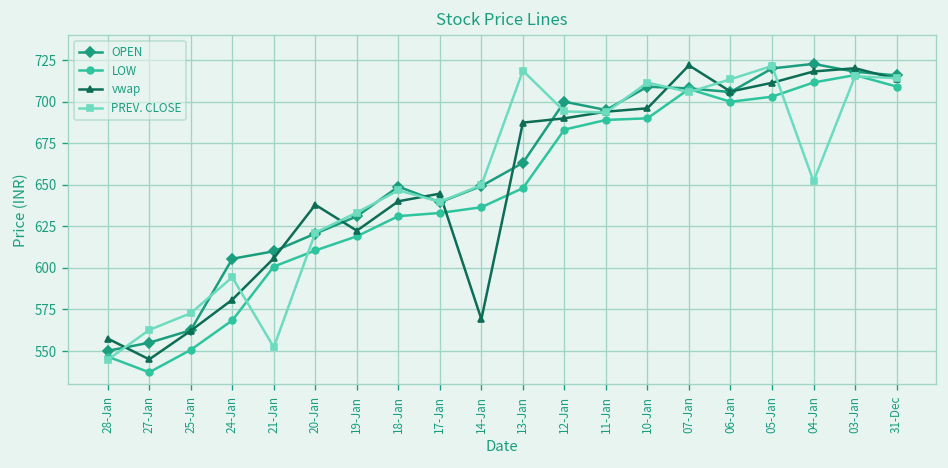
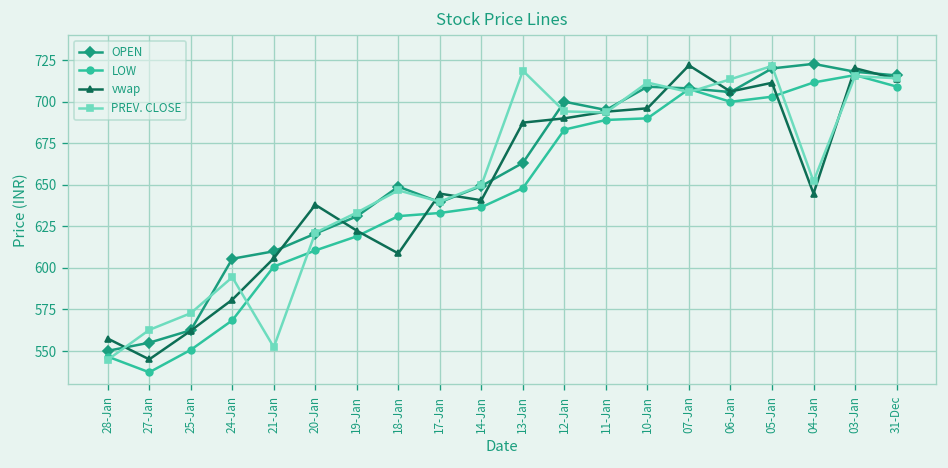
vwap, 18-Jan: 640 -> 609
vwap, 14-Jan: 569 -> 641
vwap, 04-Jan: 718 -> 645
